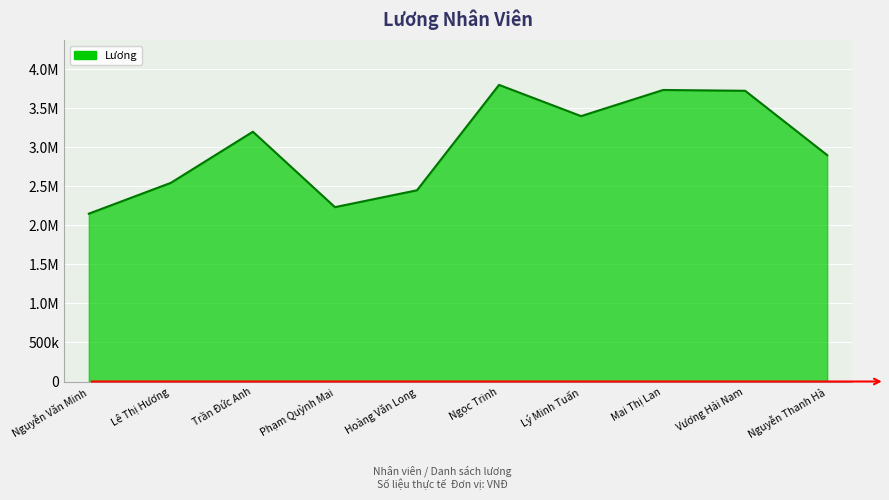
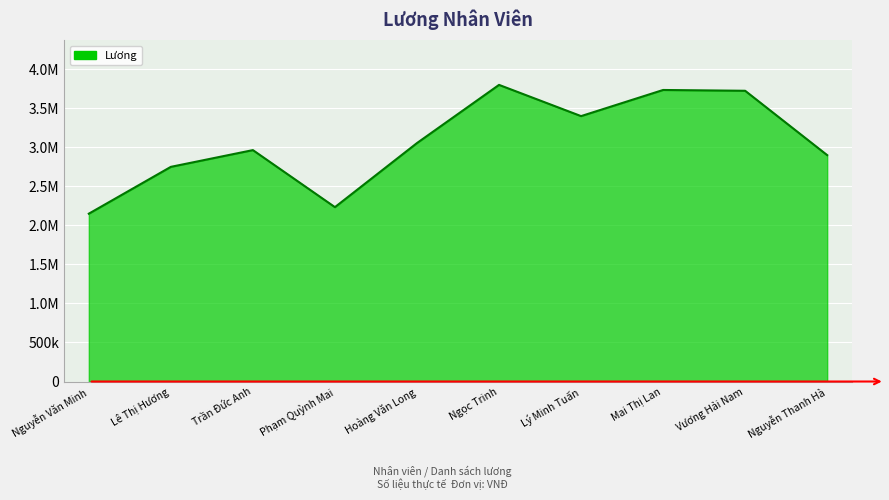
Lê Thị Hương: 2500000 -> 2800000
Trần Đức Anh: 3200000 -> 3000000
Hoàng Văn Long: 2500000 -> 3100000
